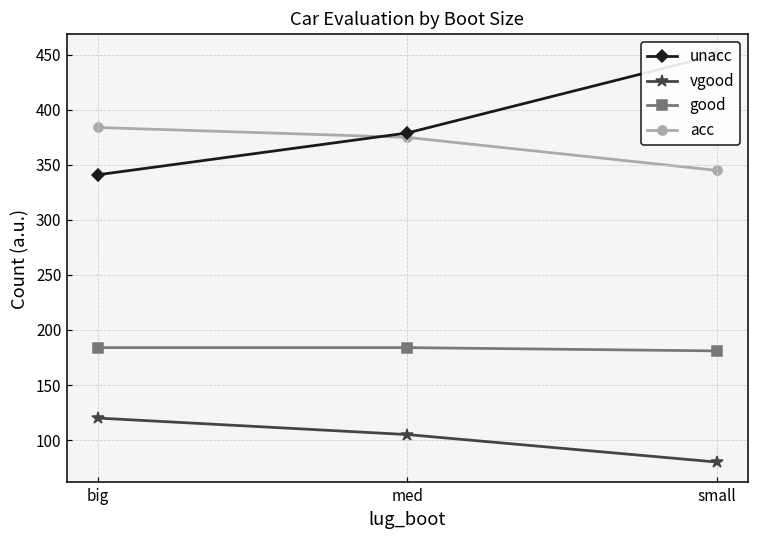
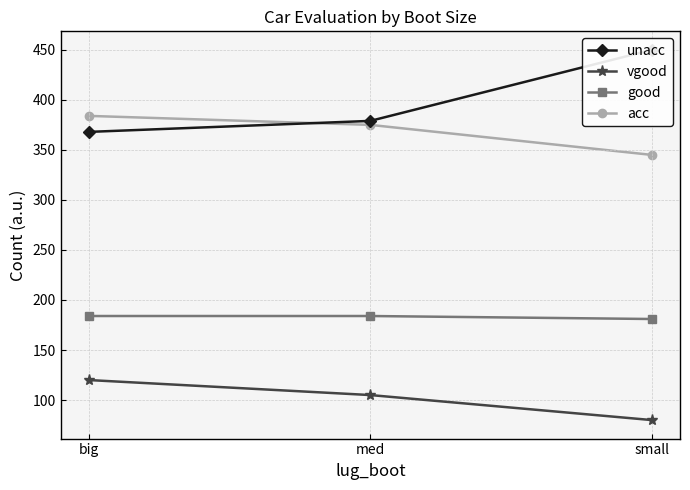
unacc, big: 341 -> 368
